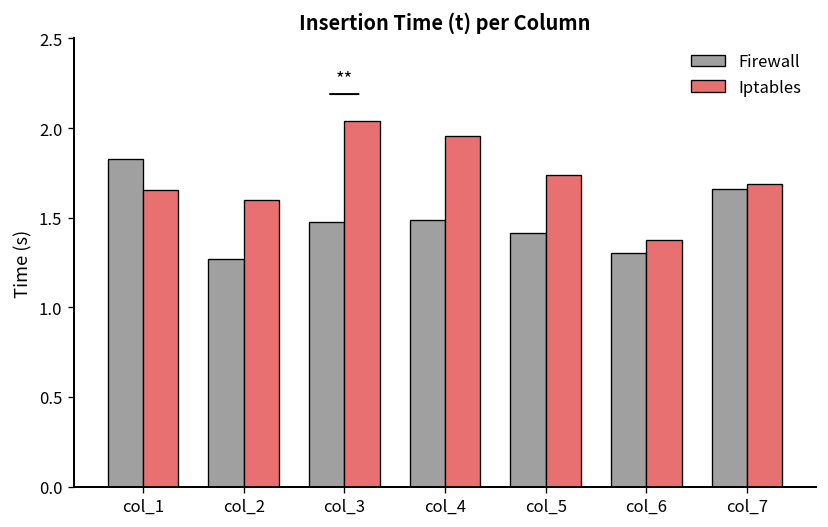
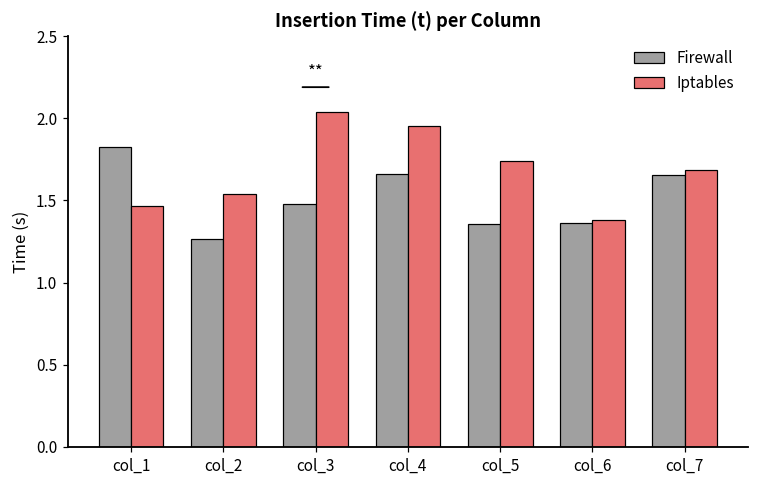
Iptables, col_1: 1.65 -> 1.47
Iptables, col_2: 1.60 -> 1.54
Firewall, col_4: 1.49 -> 1.66
Firewall, col_5: 1.42 -> 1.36
Firewall, col_6: 1.31 -> 1.36
